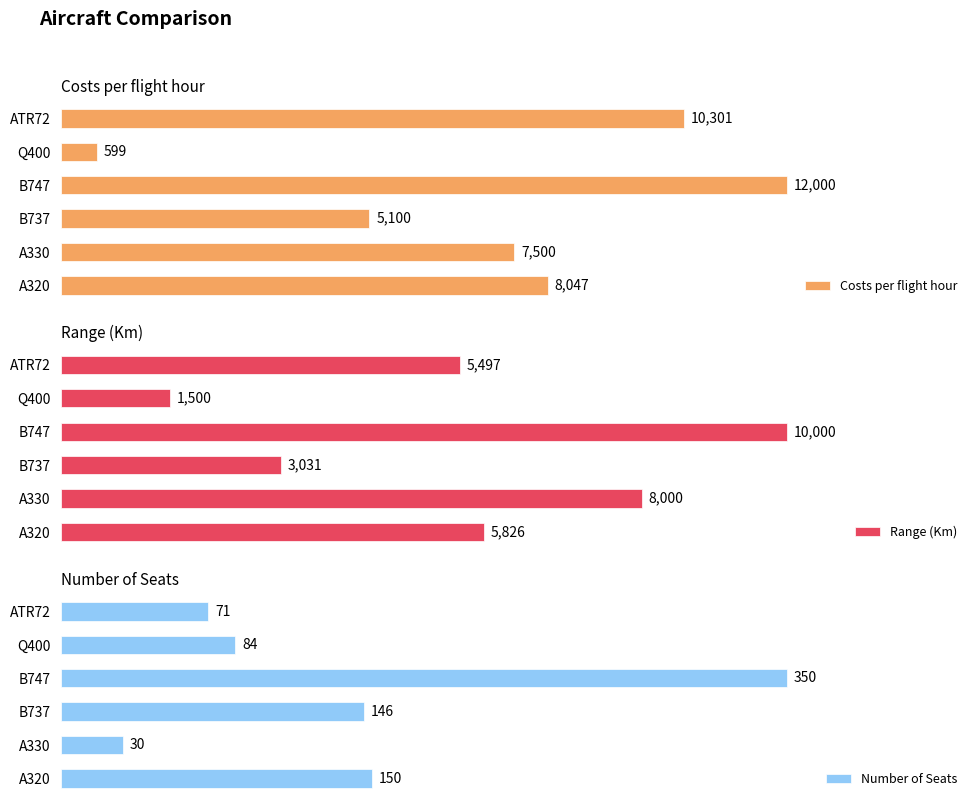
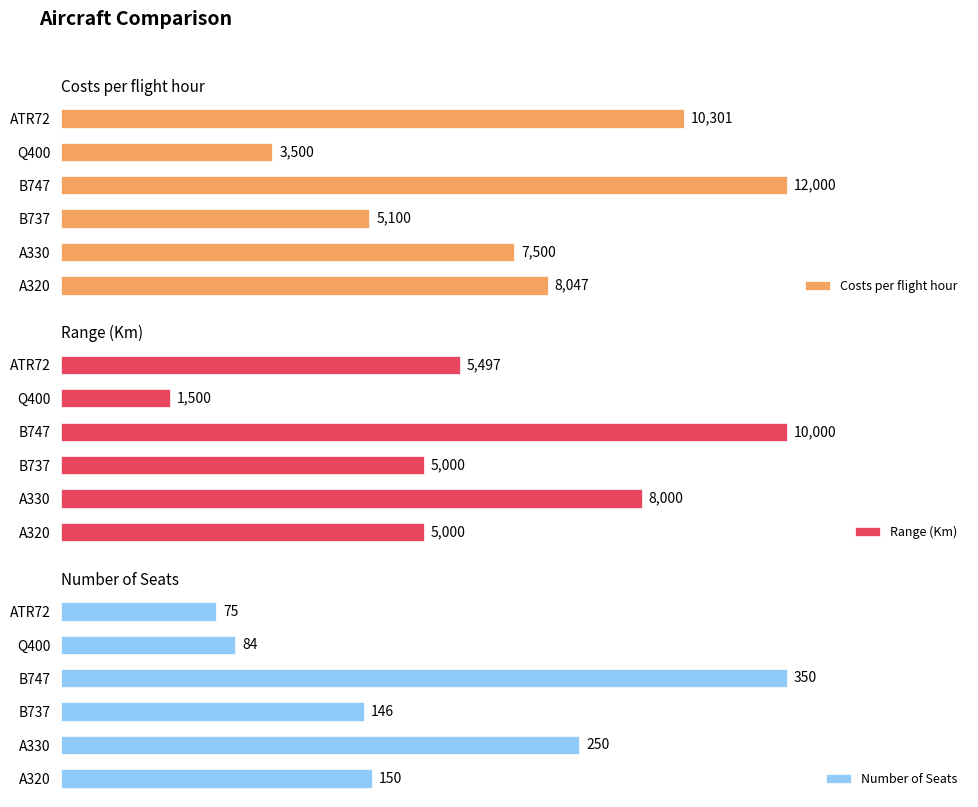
Costs per flight hour, Q400: 599 -> 3,500
Range (Km), B737: 3,031 -> 5,000
Range (Km), A320: 5,826 -> 5,000
Number of Seats, ATR72: 71 -> 75
Number of Seats, A330: 30 -> 250
